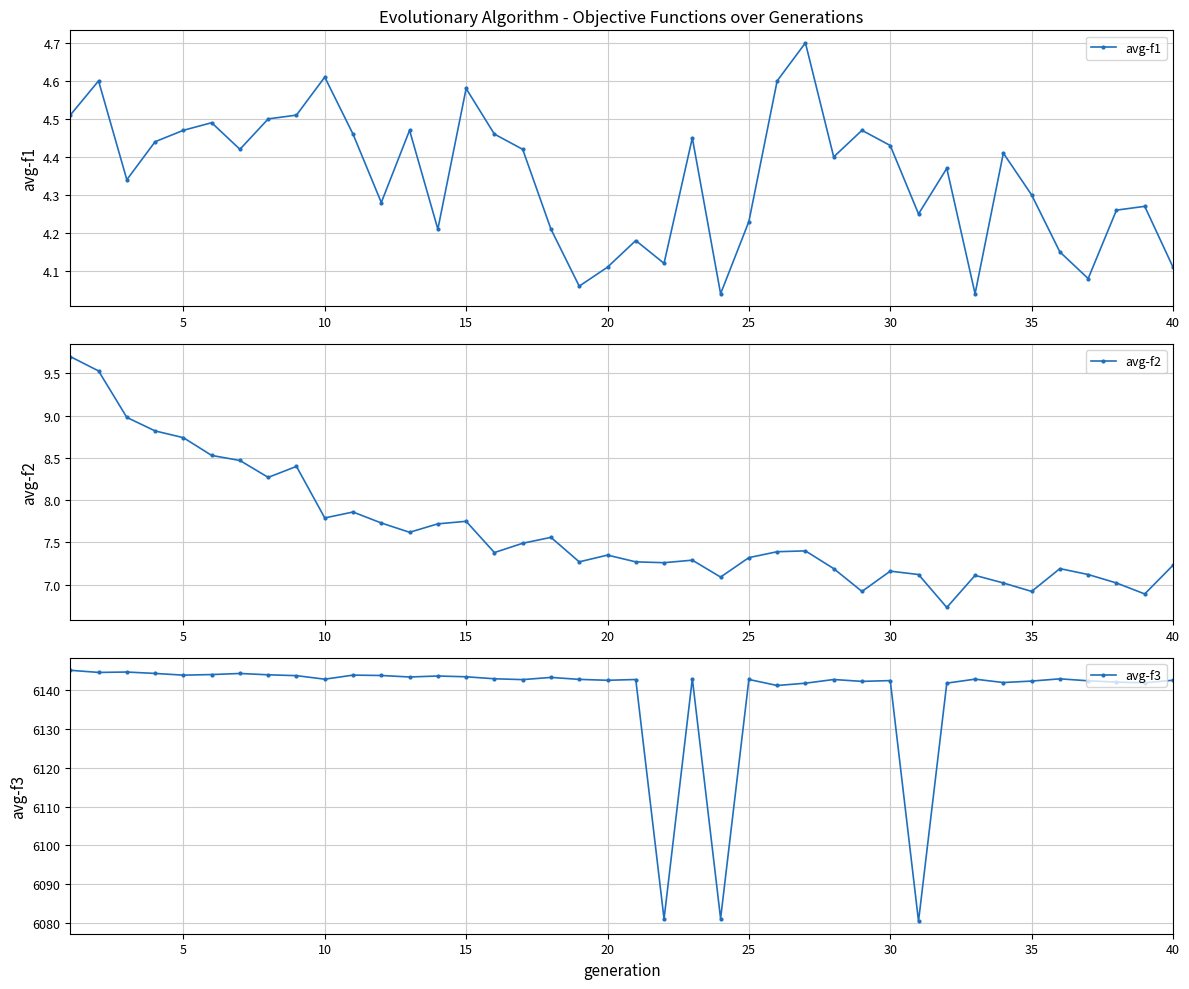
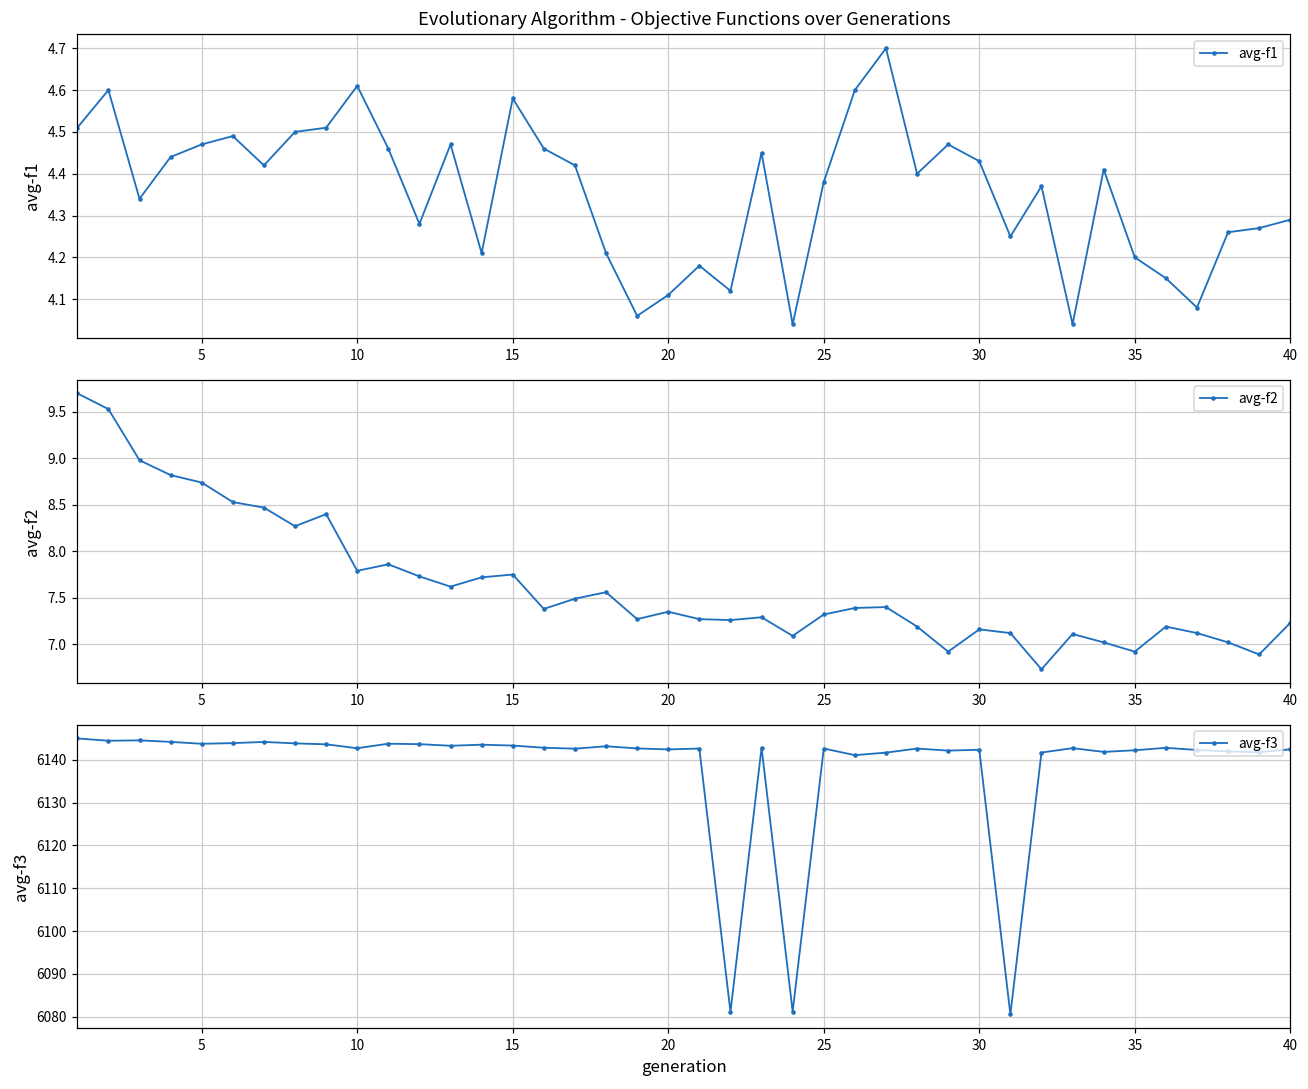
Evolutionary Algorithm - Objective Functions over Generations, 25: 4.23 -> 4.38
Evolutionary Algorithm - Objective Functions over Generations, 35: 4.3 -> 4.2
Evolutionary Algorithm - Objective Functions over Generations, 40: 4.11 -> 4.29
